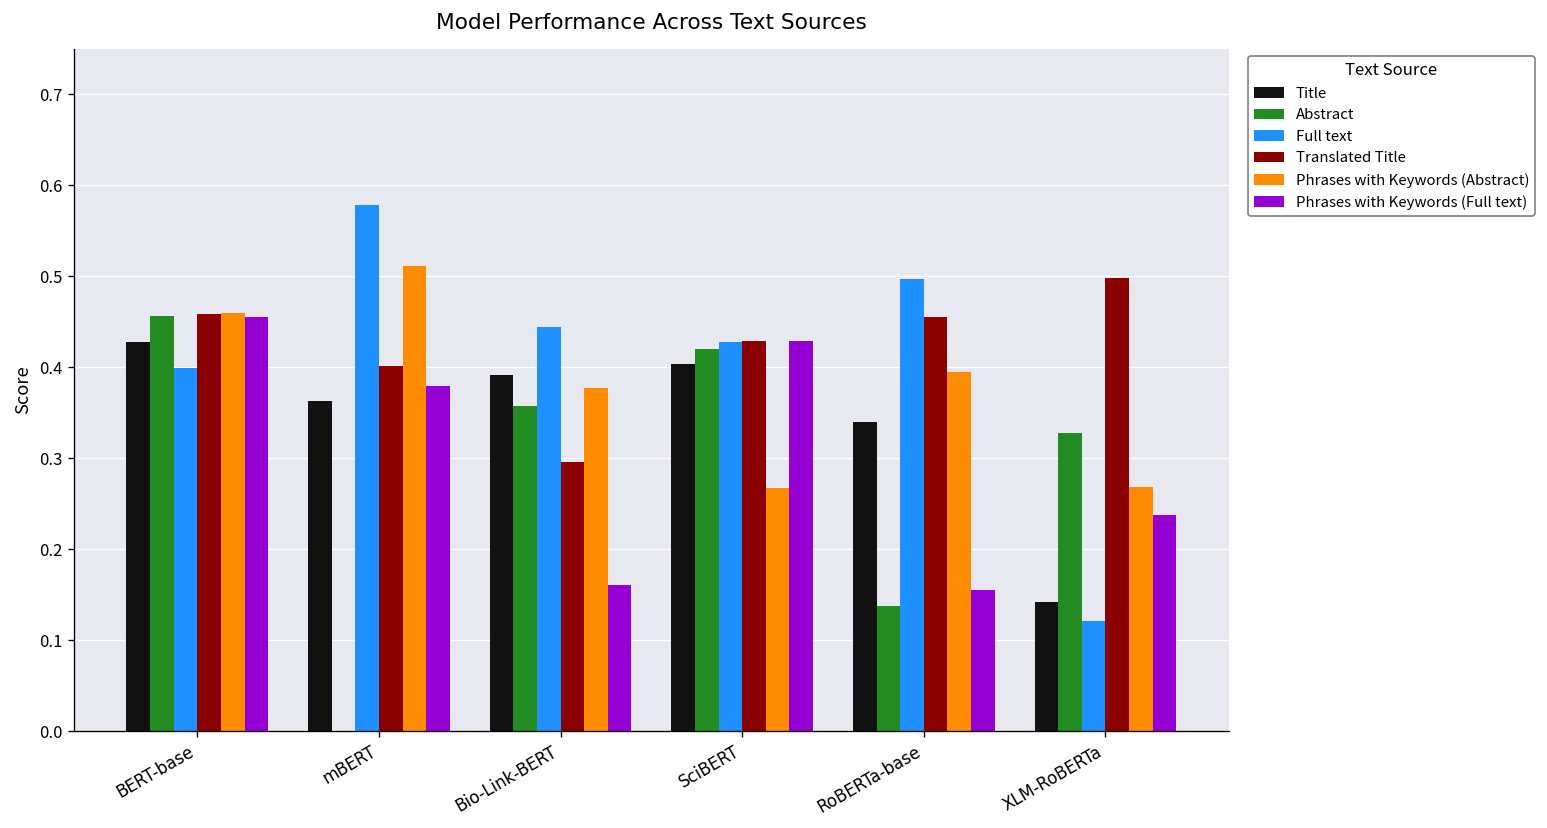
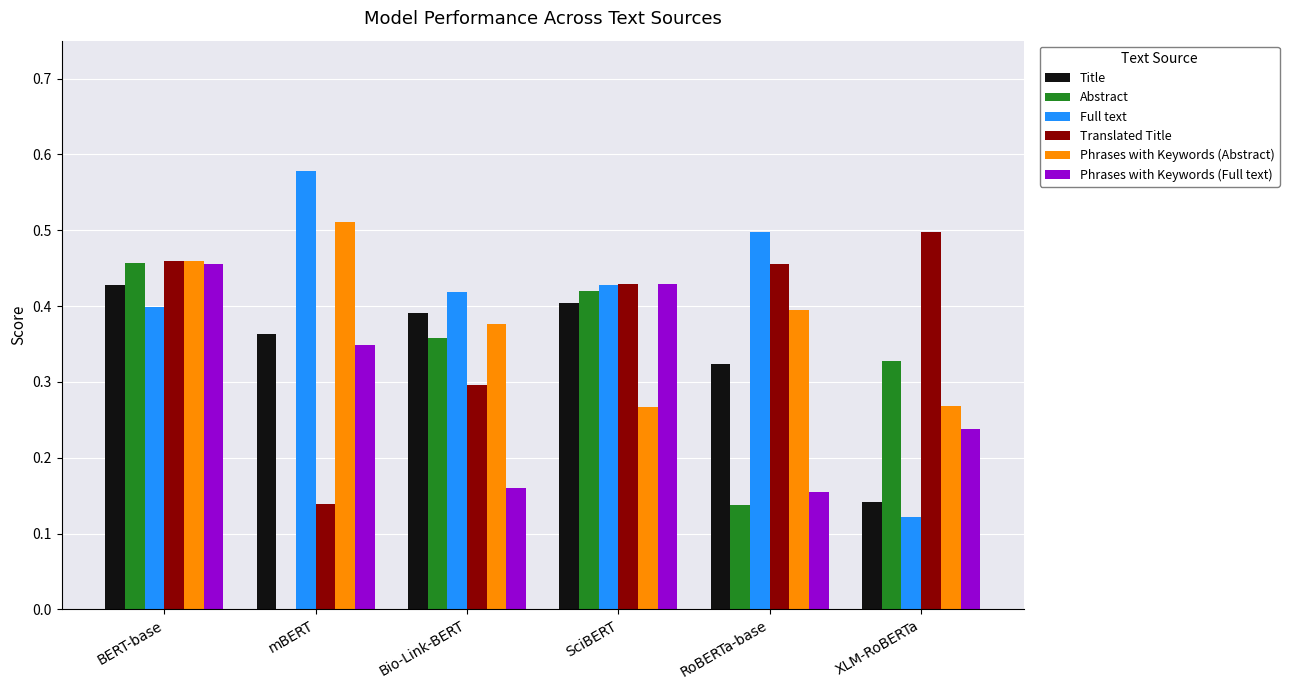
Translated Title, mBERT: 0.40 -> 0.14
Phrases with Keywords (Full text), mBERT: 0.38 -> 0.35
Full text, Bio-Link-BERT: 0.44 -> 0.42
Title, RoBERTa-base: 0.34 -> 0.32
